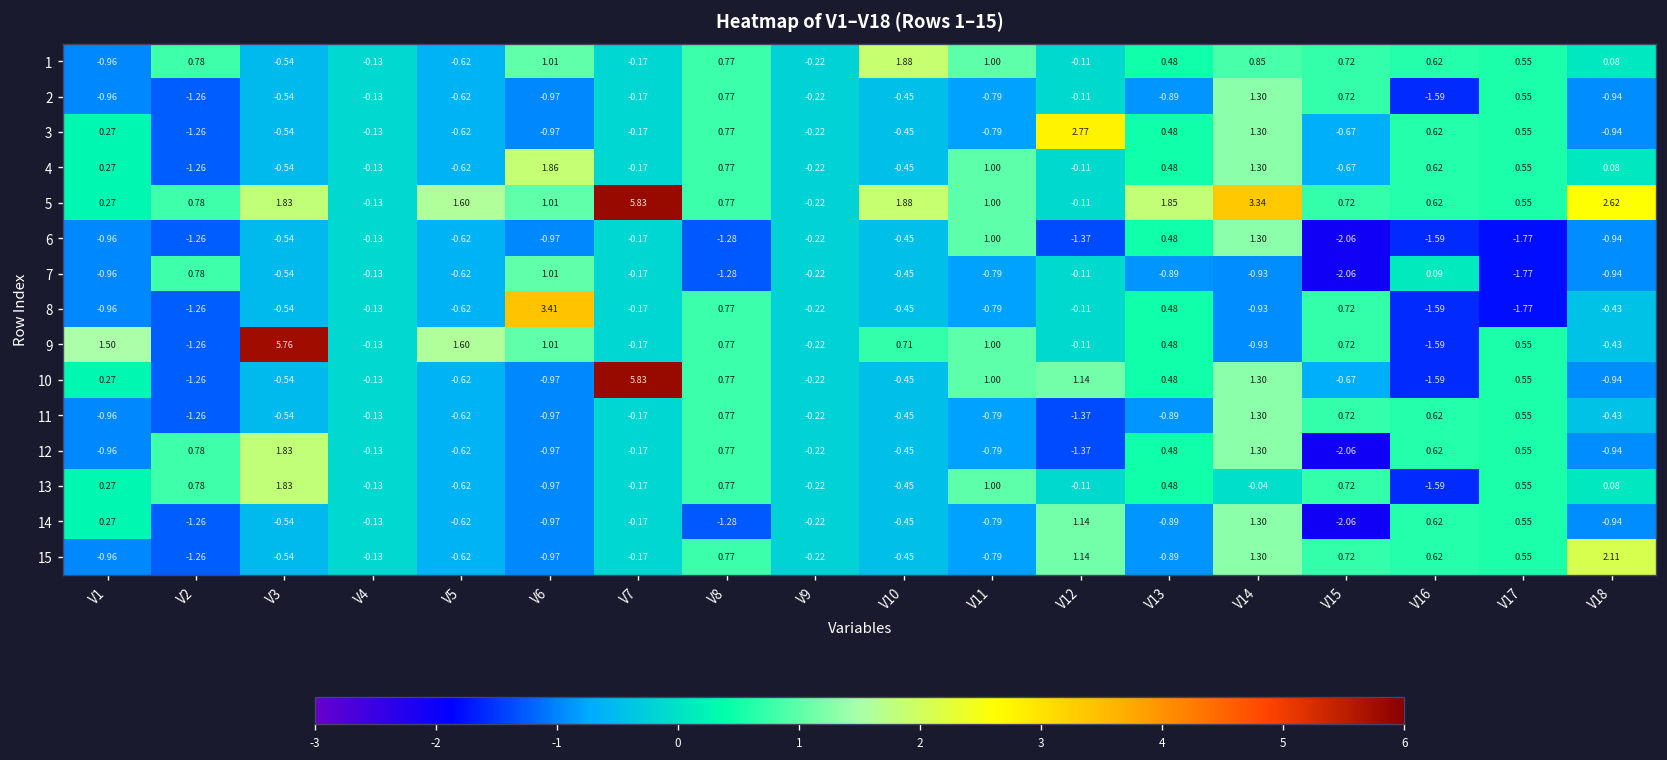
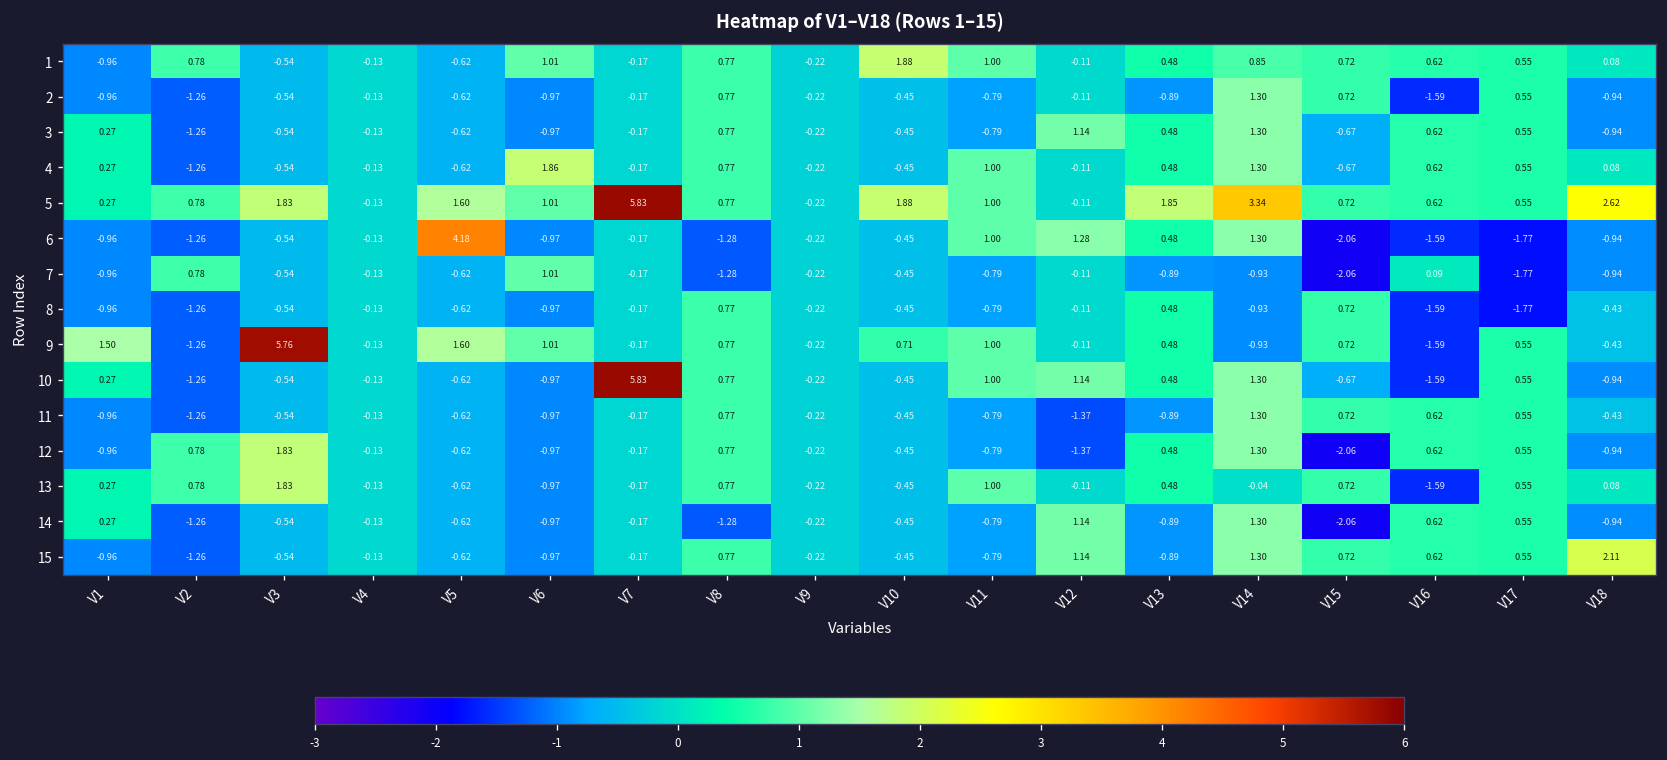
3, V12: 2.77 -> 1.14
6, V5: -0.62 -> 4.18
6, V12: -1.37 -> 1.28
8, V6: 3.41 -> -0.97
